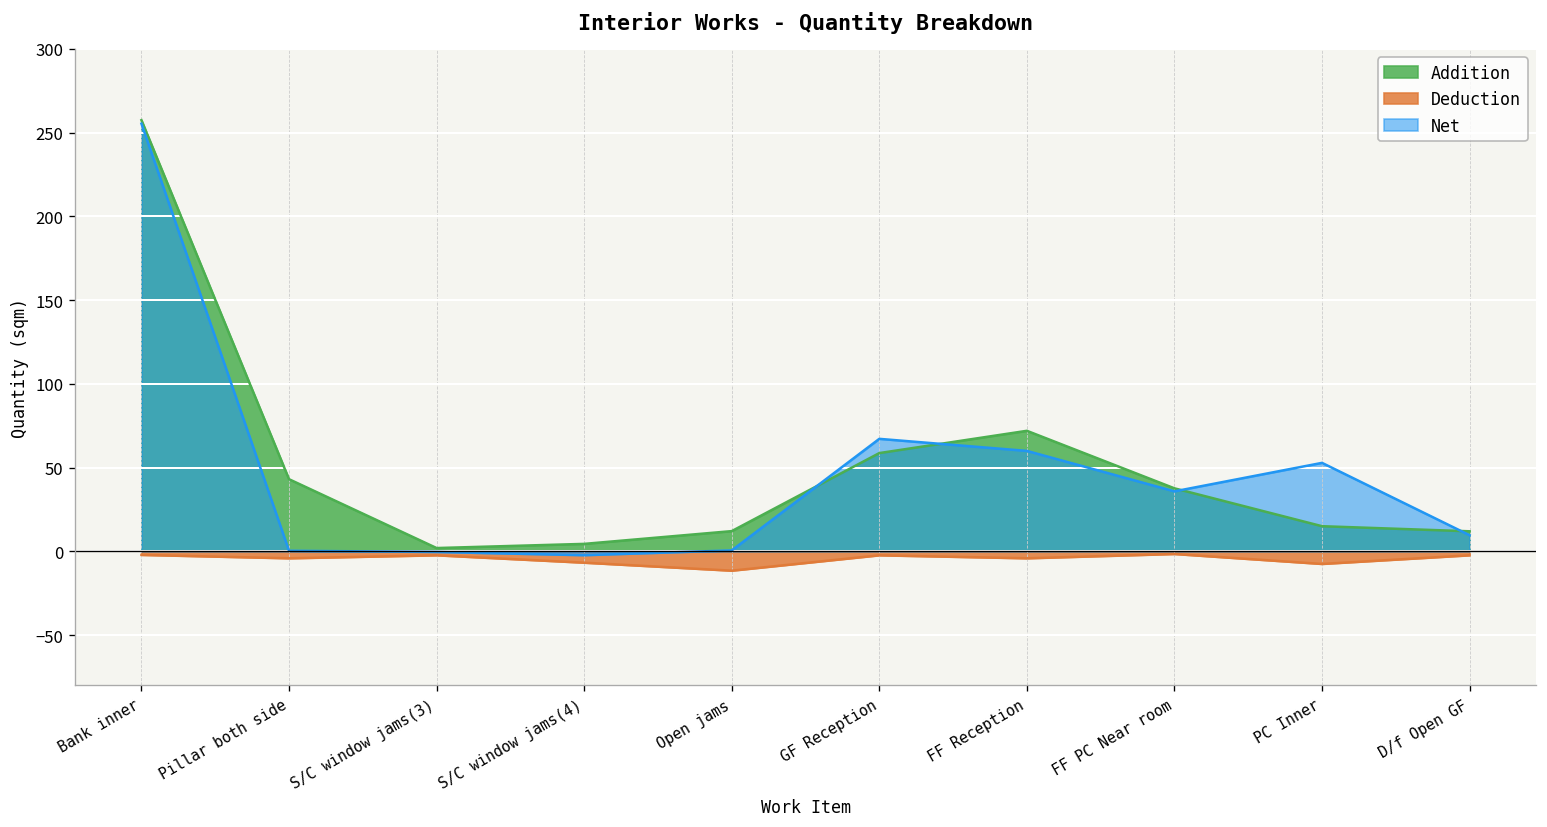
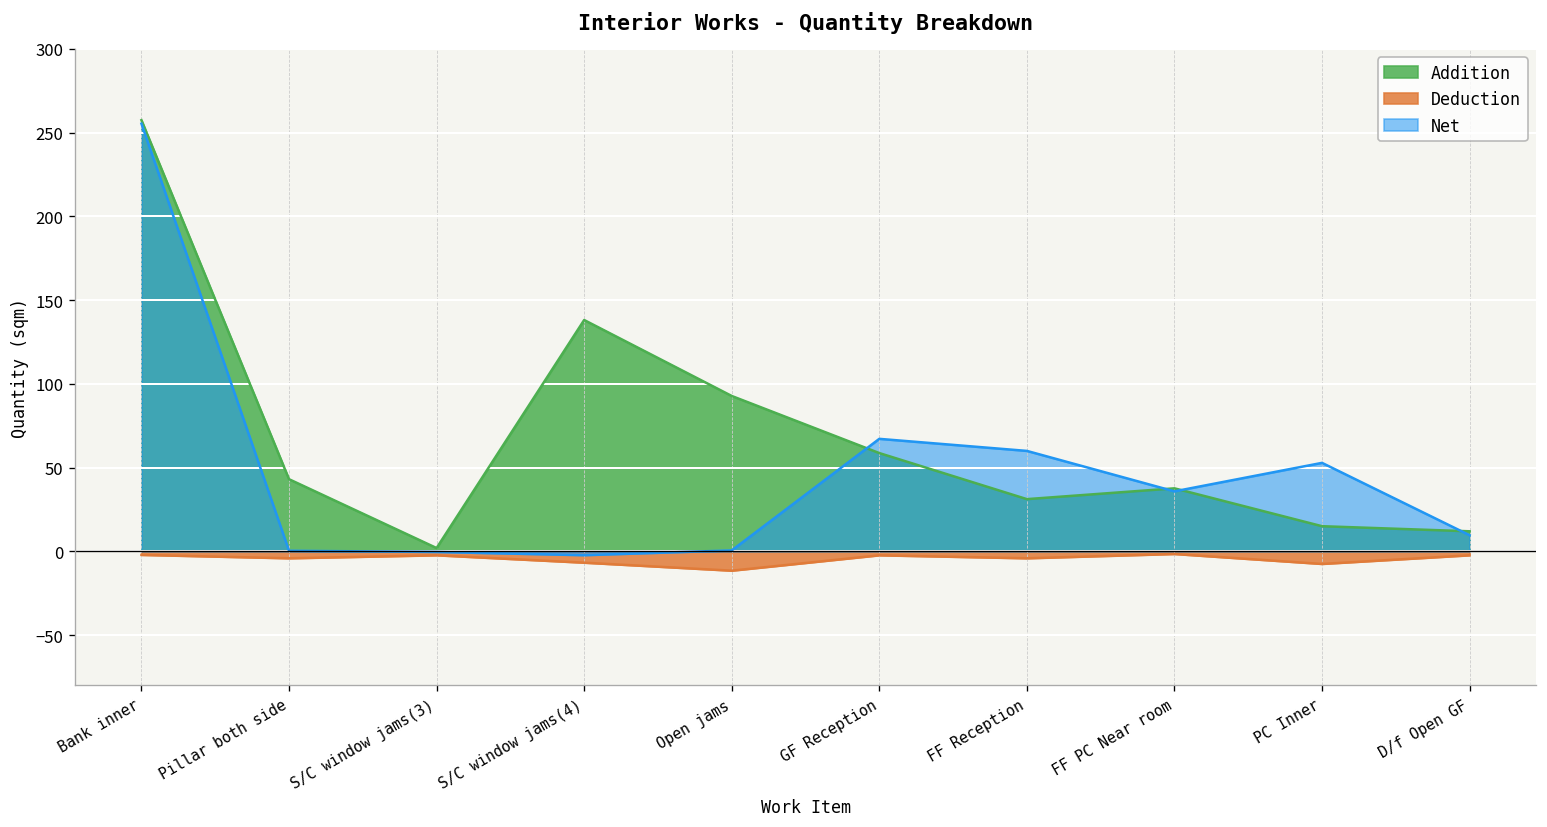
Addition, S/C window jams(4): 4 -> 138
Addition, Open jams: 12 -> 93
Addition, FF Reception: 72 -> 31
